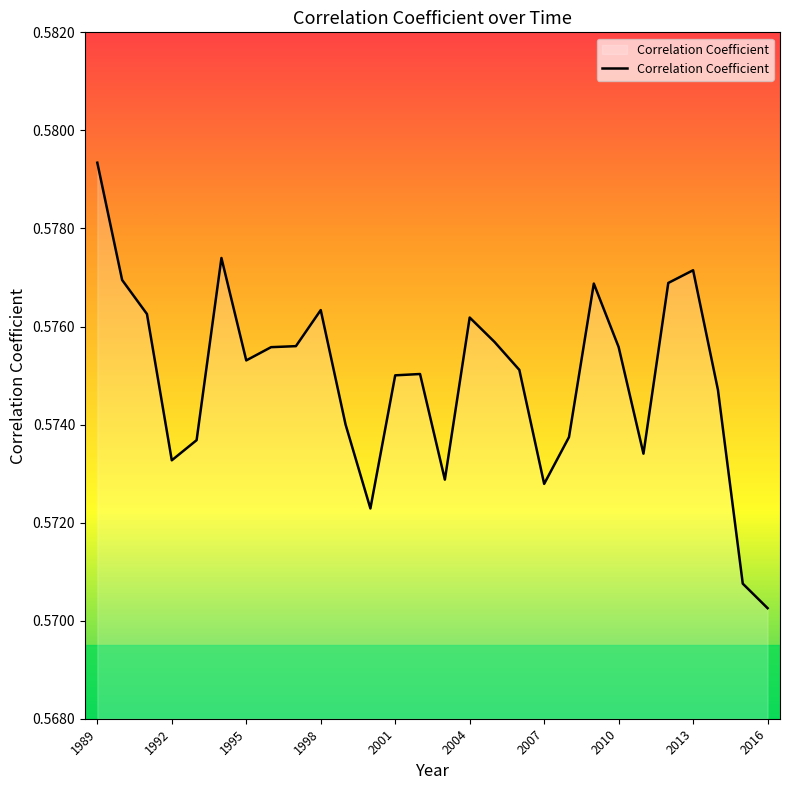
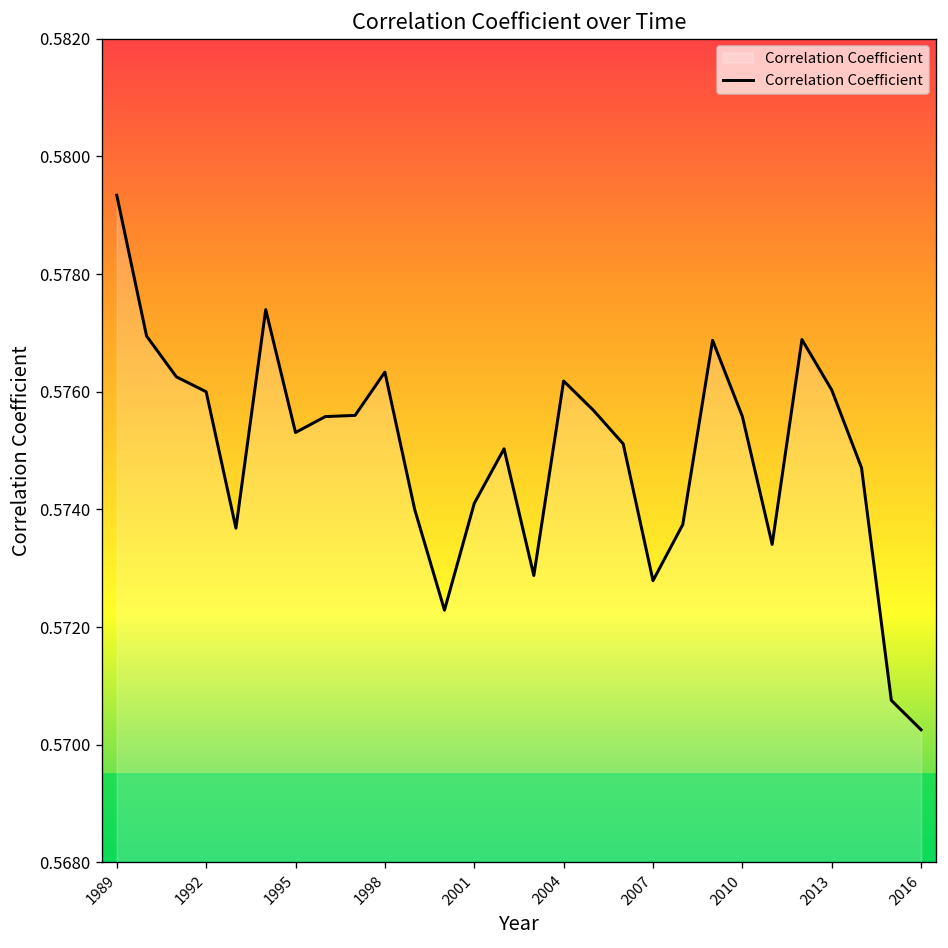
1992: 0.5733 -> 0.5760
2001: 0.5750 -> 0.5741
2013: 0.5771 -> 0.5760
